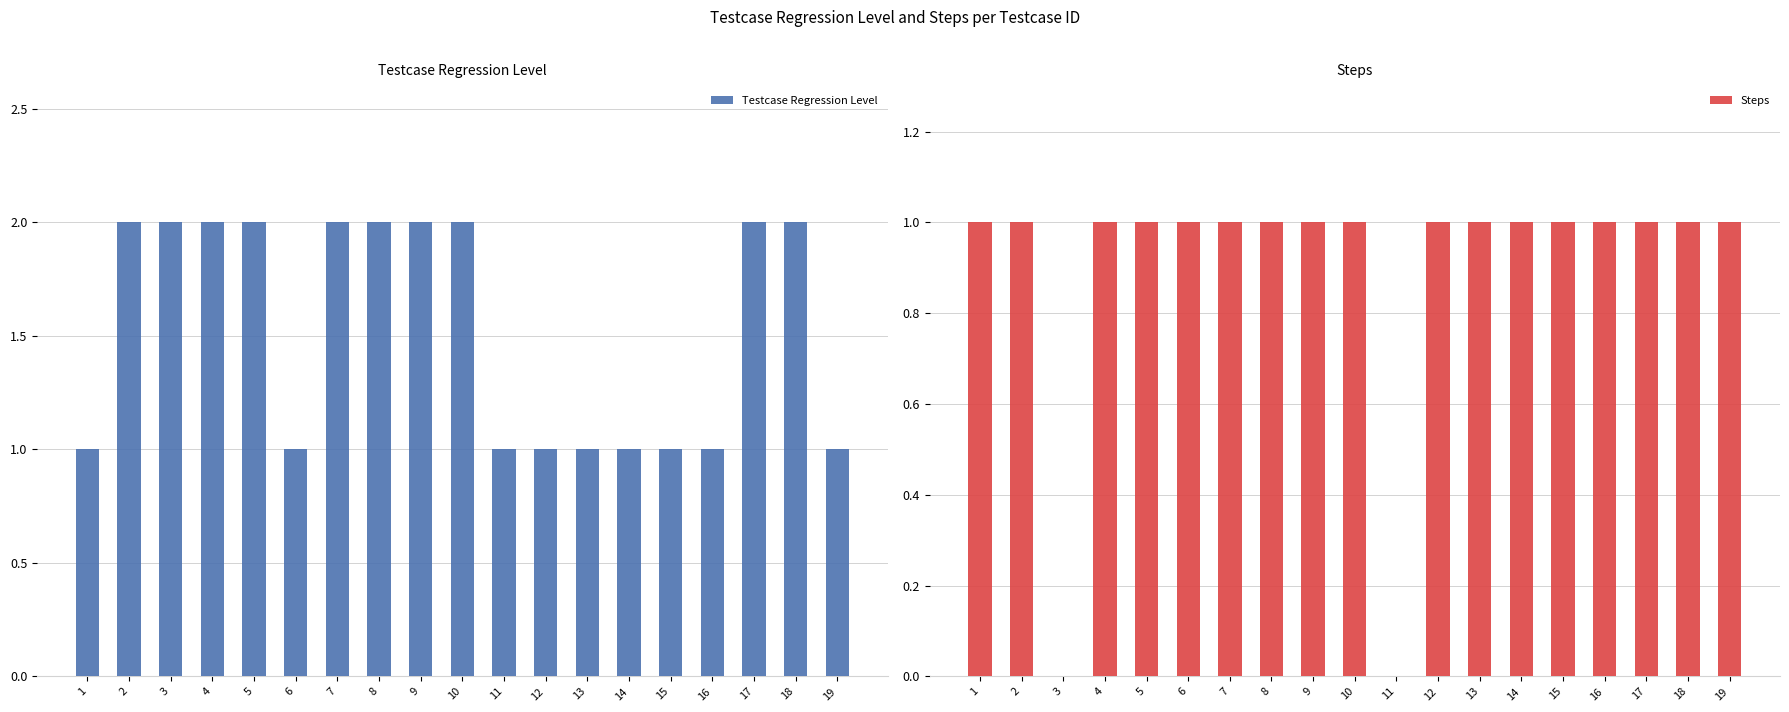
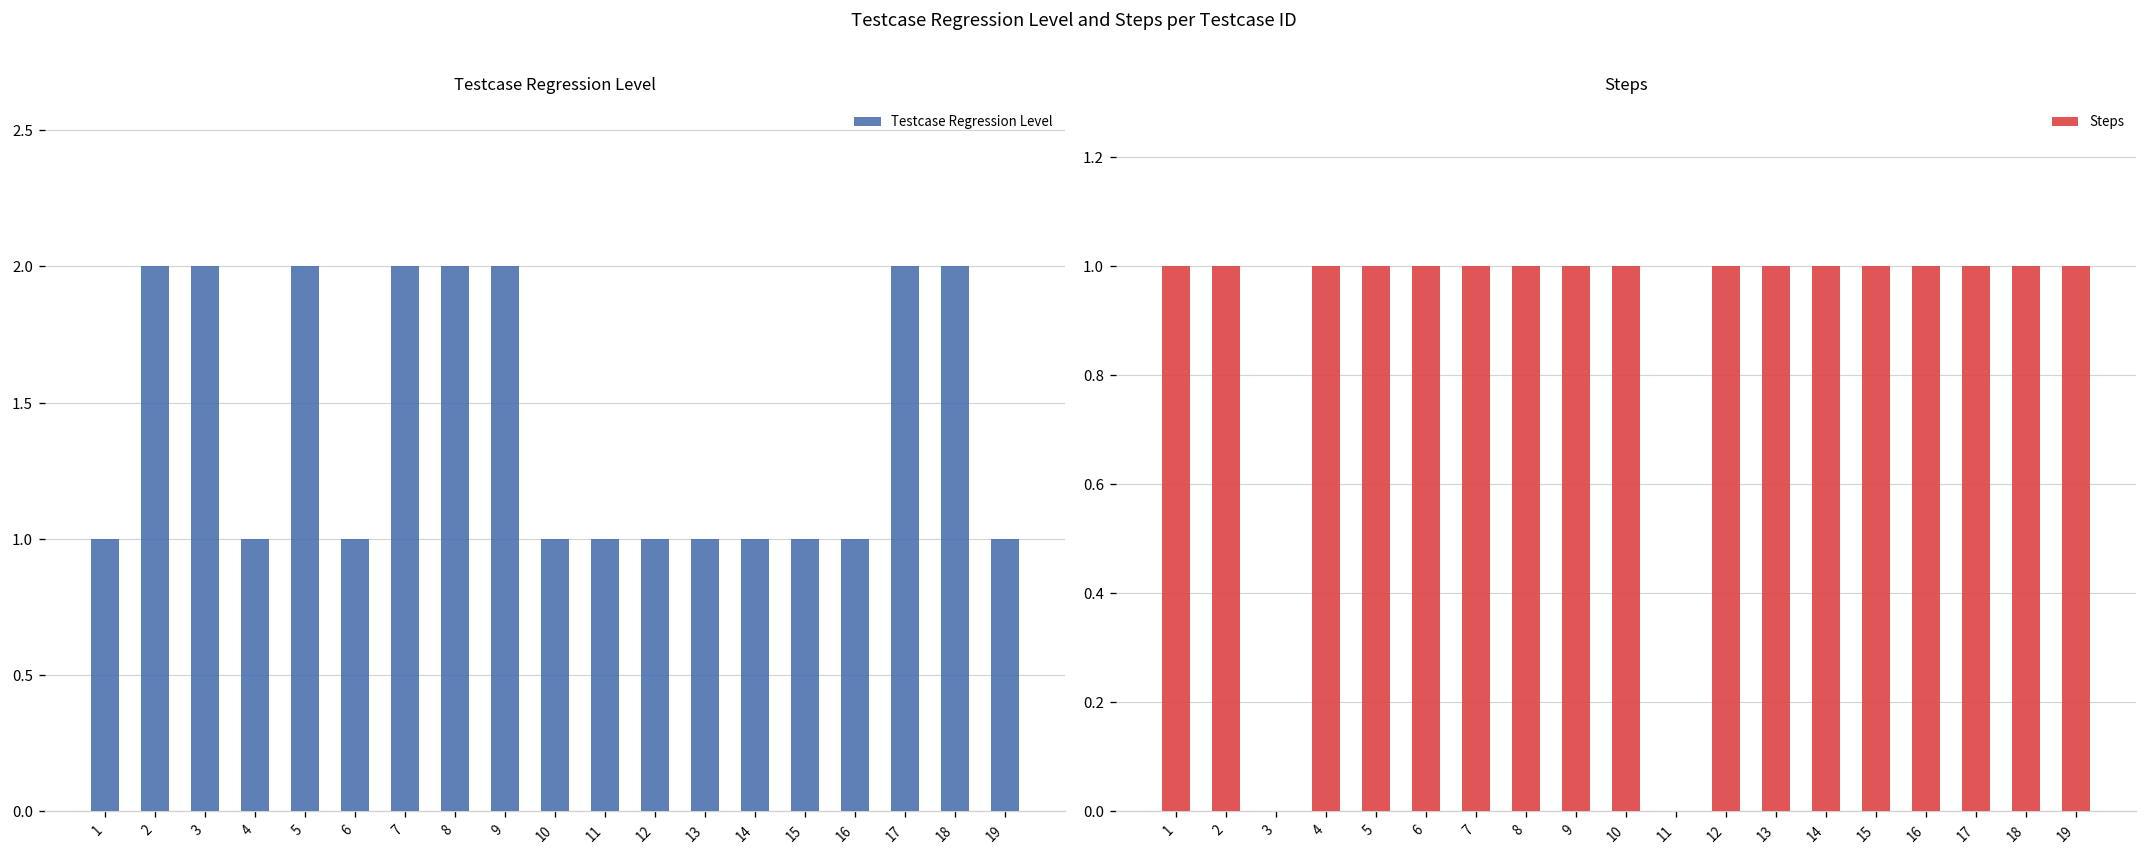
Testcase Regression Level, 4: 2 -> 1
Testcase Regression Level, 10: 2 -> 1
